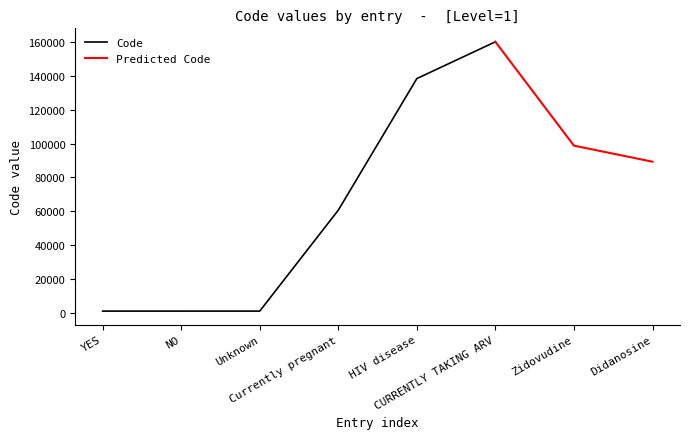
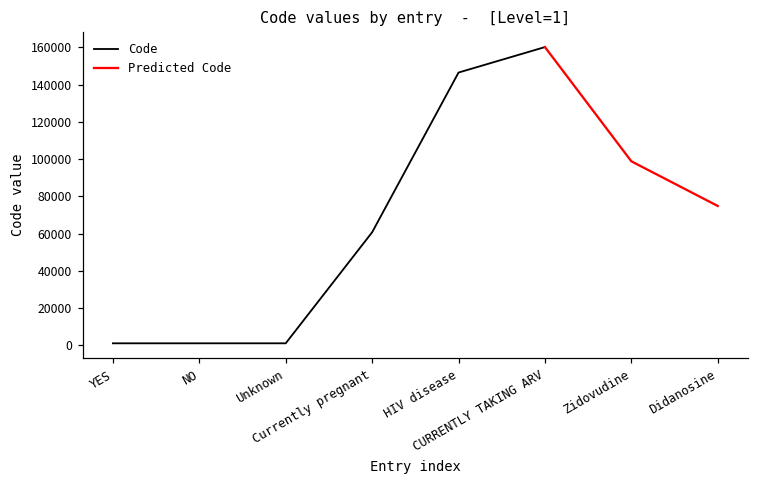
Code, HIV disease: 138000 -> 146000
Predicted Code, Didanosine: 89000 -> 75000
